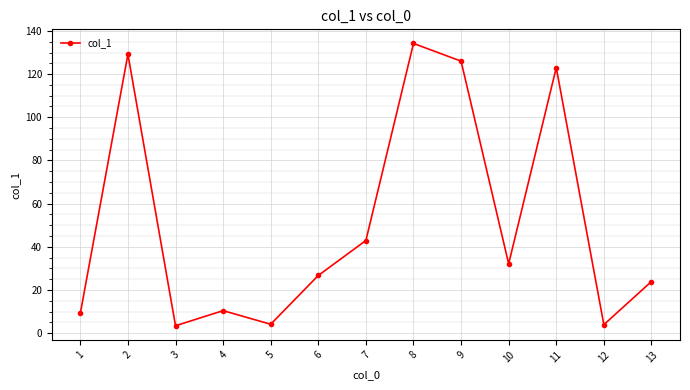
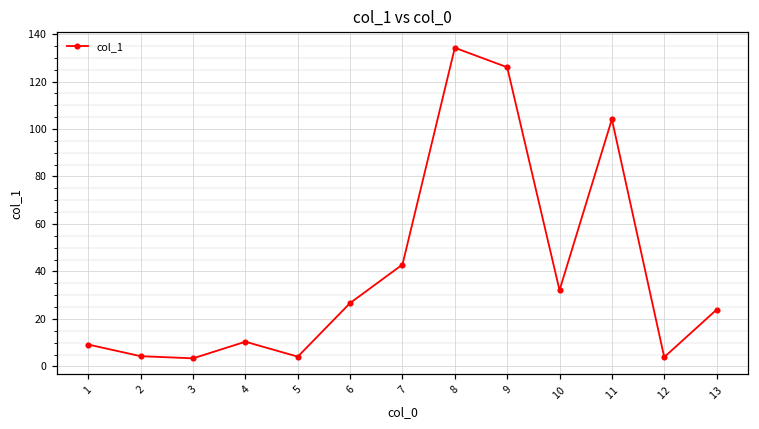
2: 129 -> 4
11: 123 -> 104
